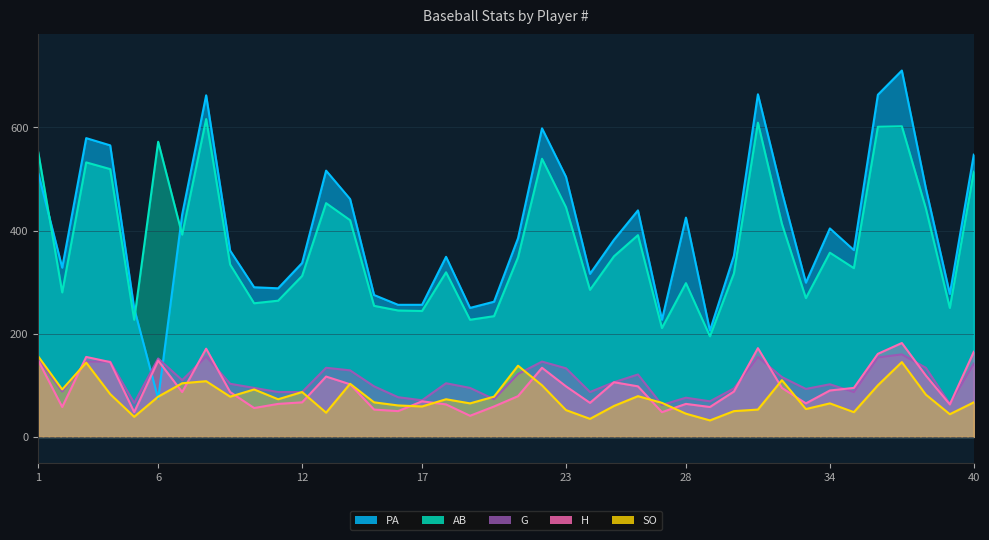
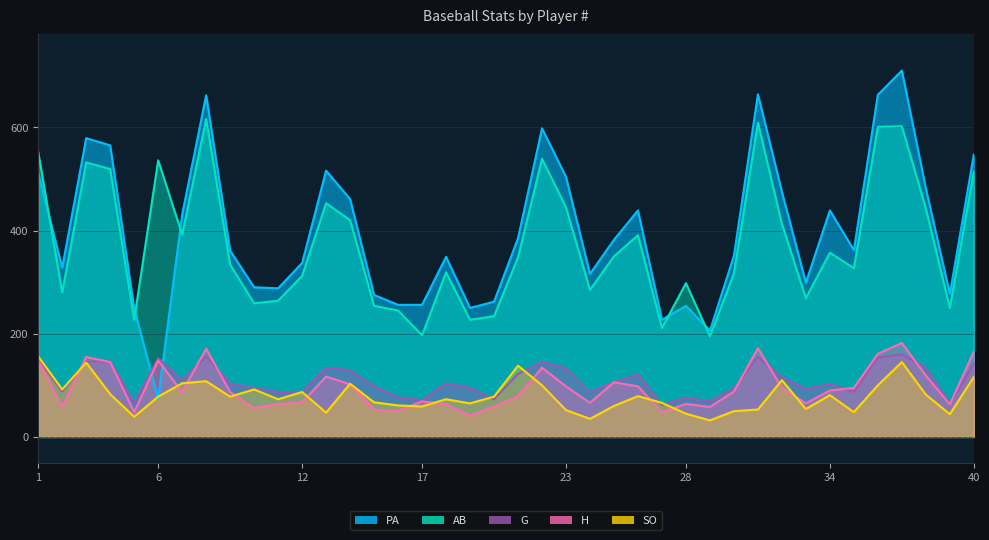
AB, 6: 570 -> 540
AB, 17: 240 -> 200
PA, 28: 430 -> 250
PA, 34: 400 -> 440
SO, 34: 70 -> 80
SO, 40: 70 -> 120
